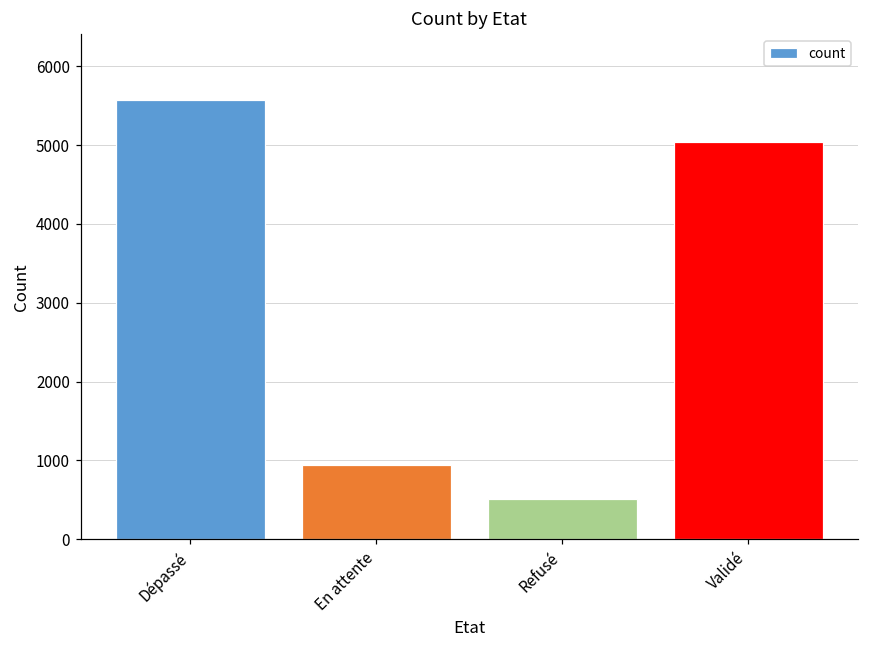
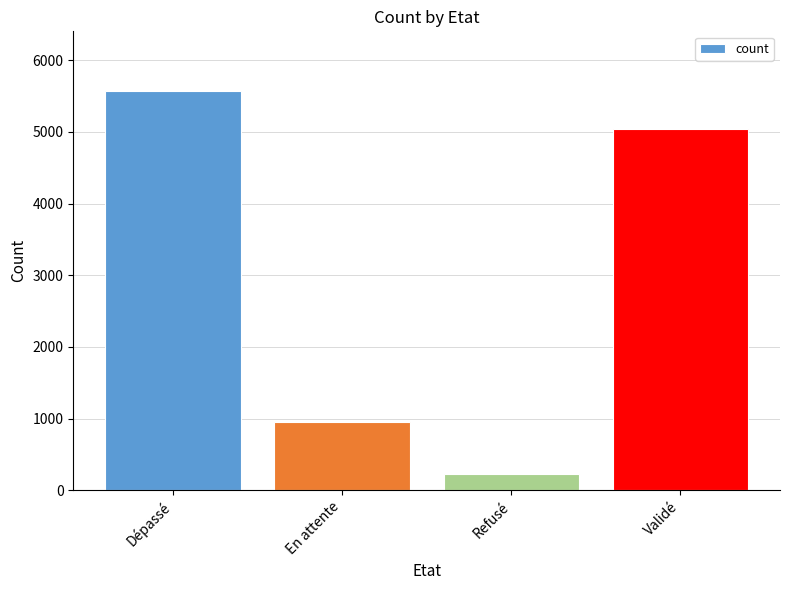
Refusé: 500 -> 200
